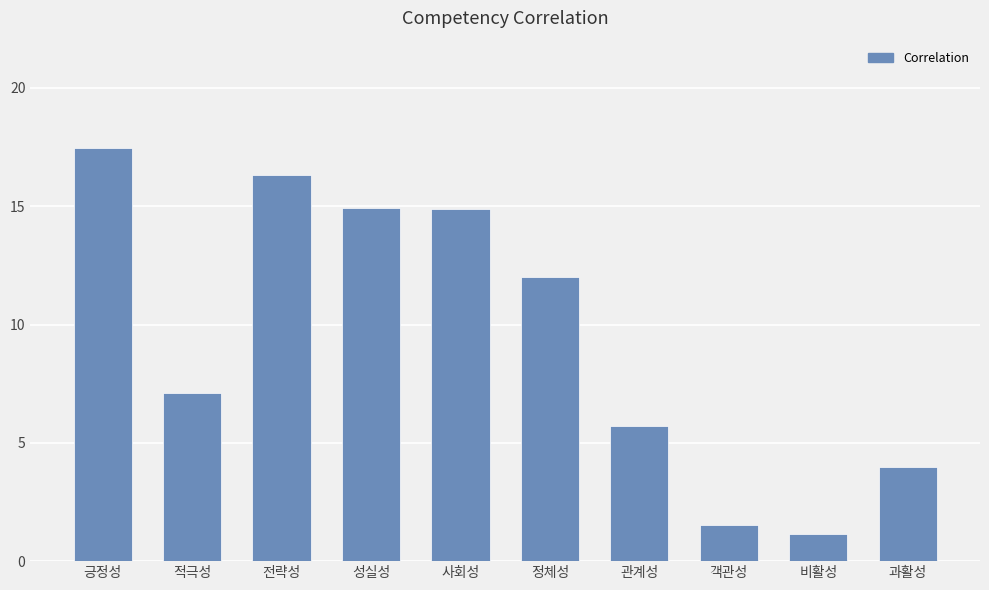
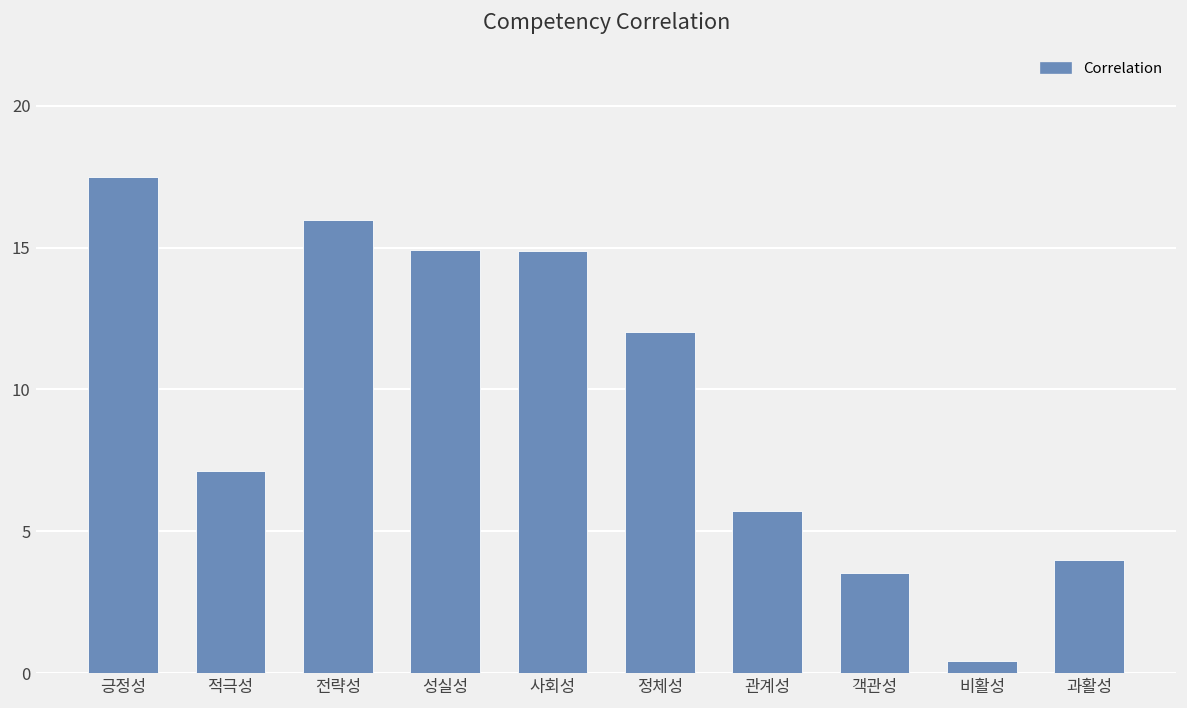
전략성: 16.3 -> 16.0
객관성: 1.5 -> 3.5
비활성: 1.1 -> 0.4
